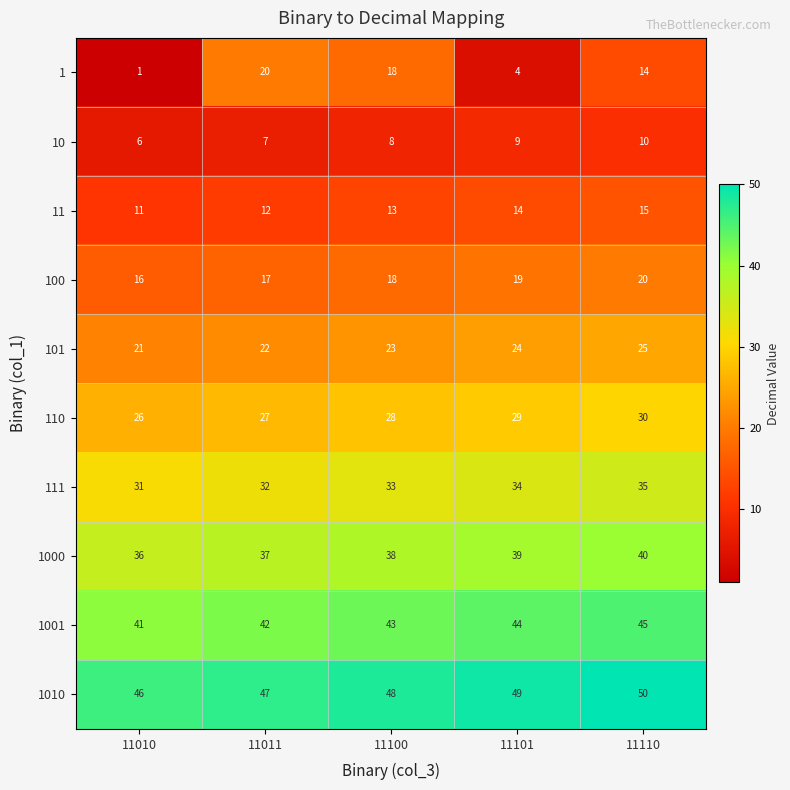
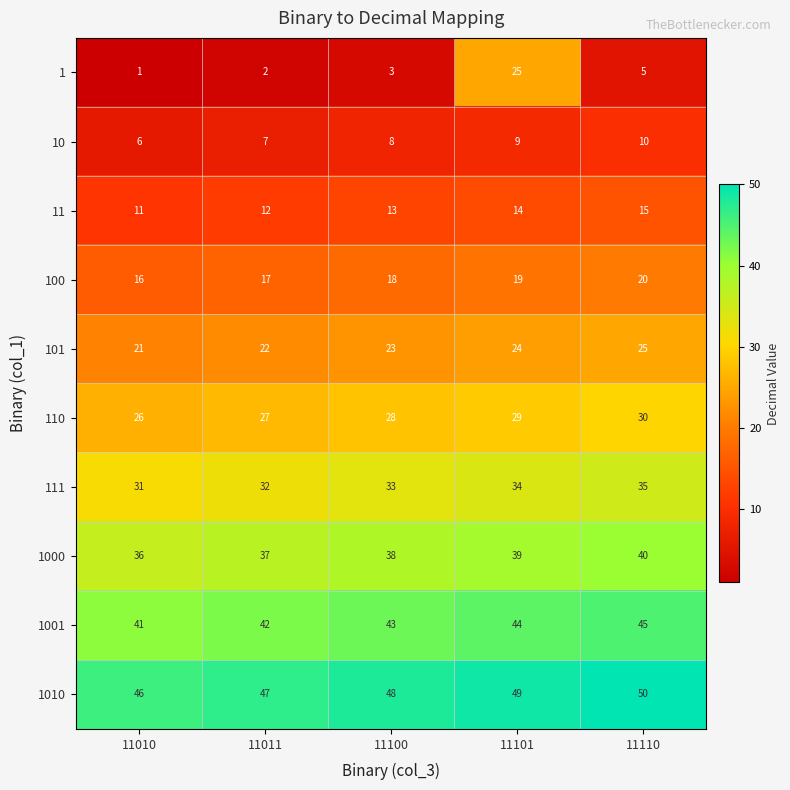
1, 11011: 20 -> 2
1, 11100: 18 -> 3
1, 11101: 4 -> 25
1, 11110: 14 -> 5
